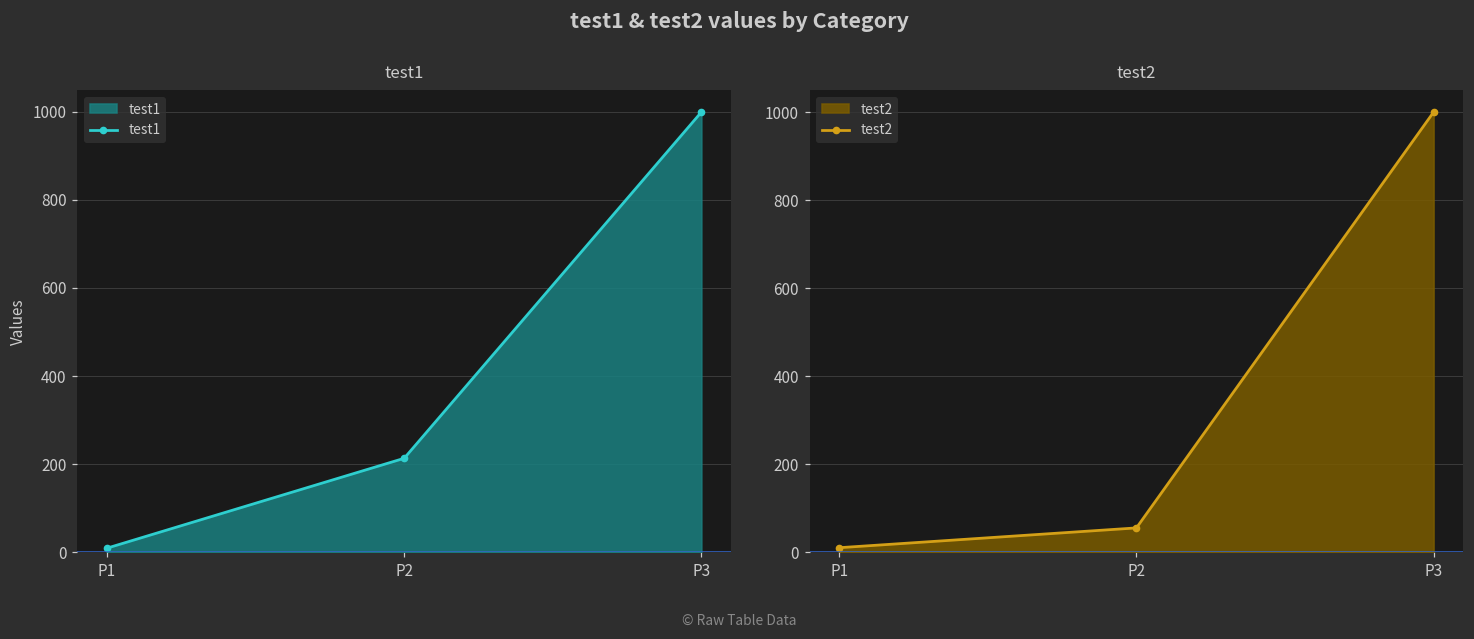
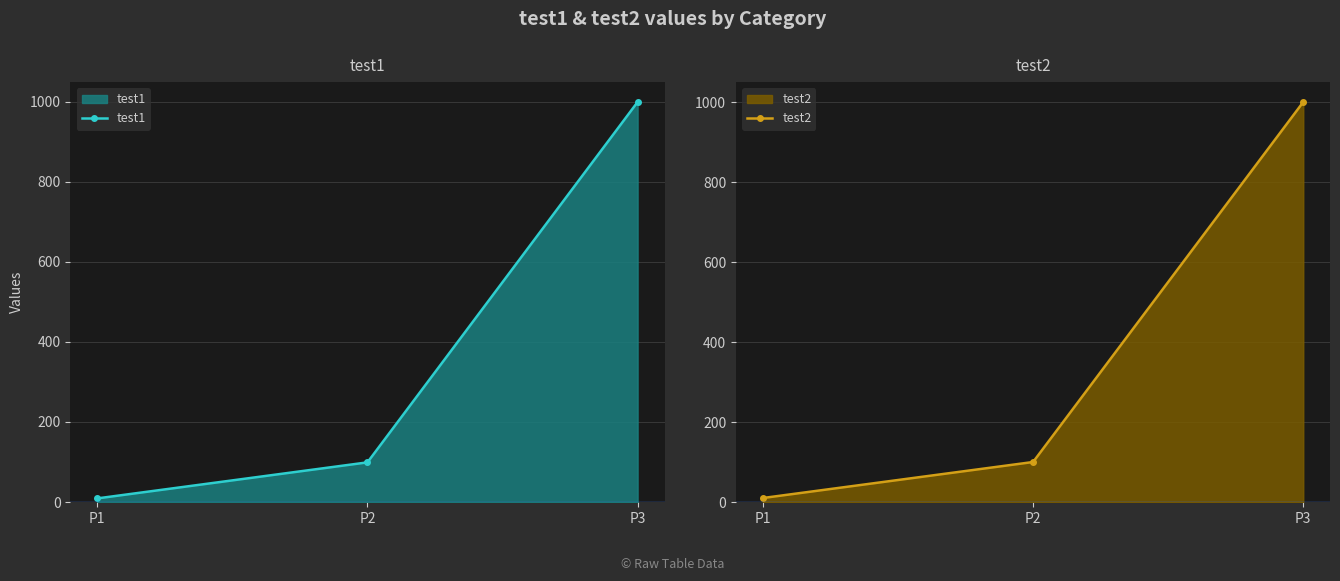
test1, P2: 210 -> 100
test2, P2: 60 -> 100
